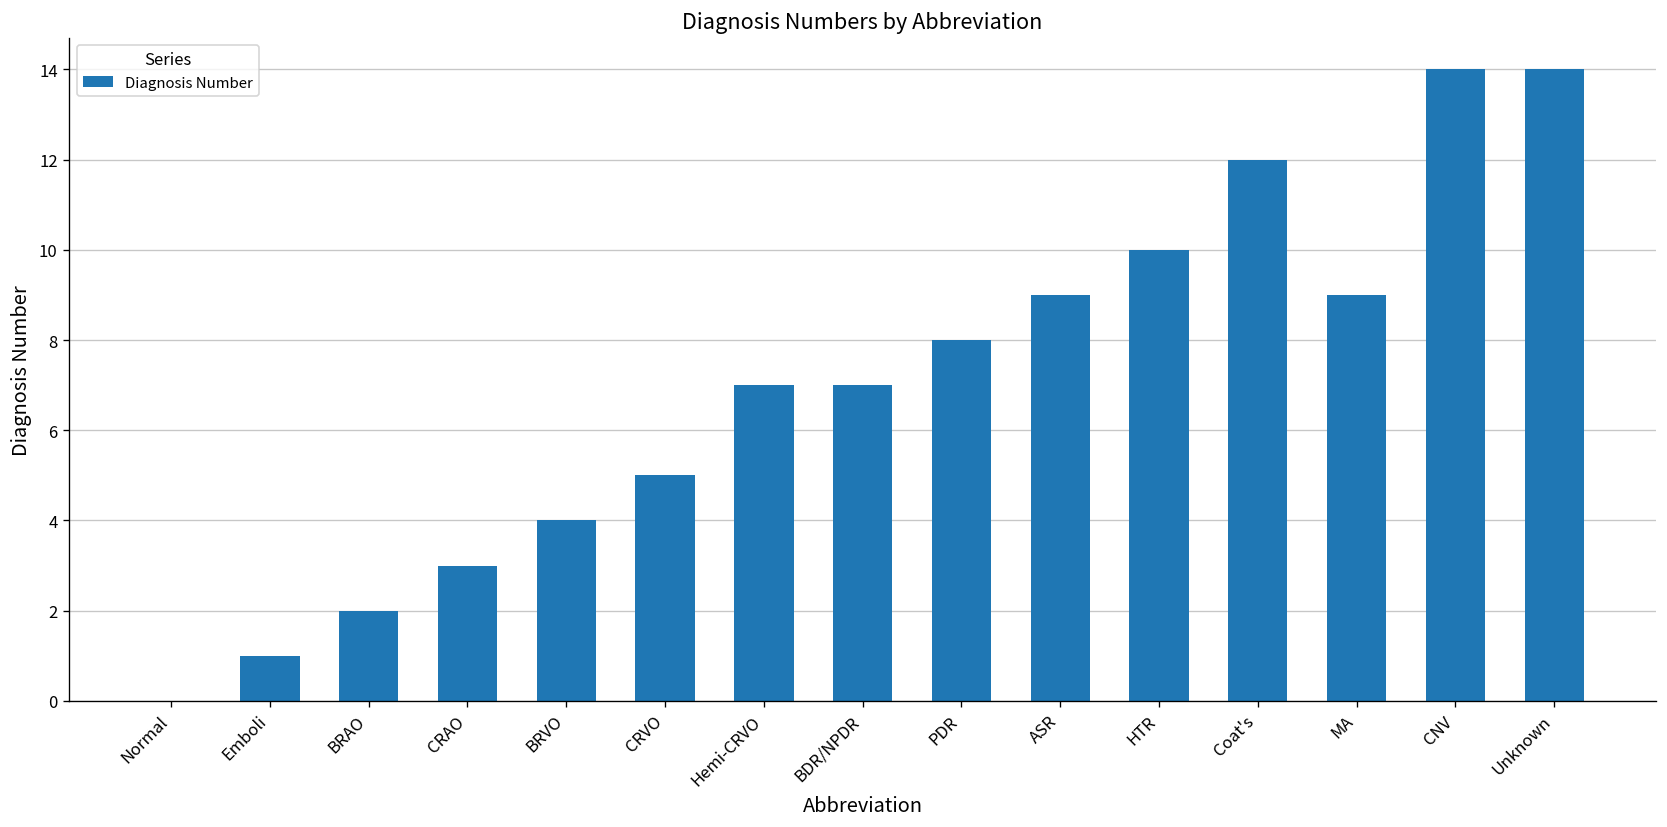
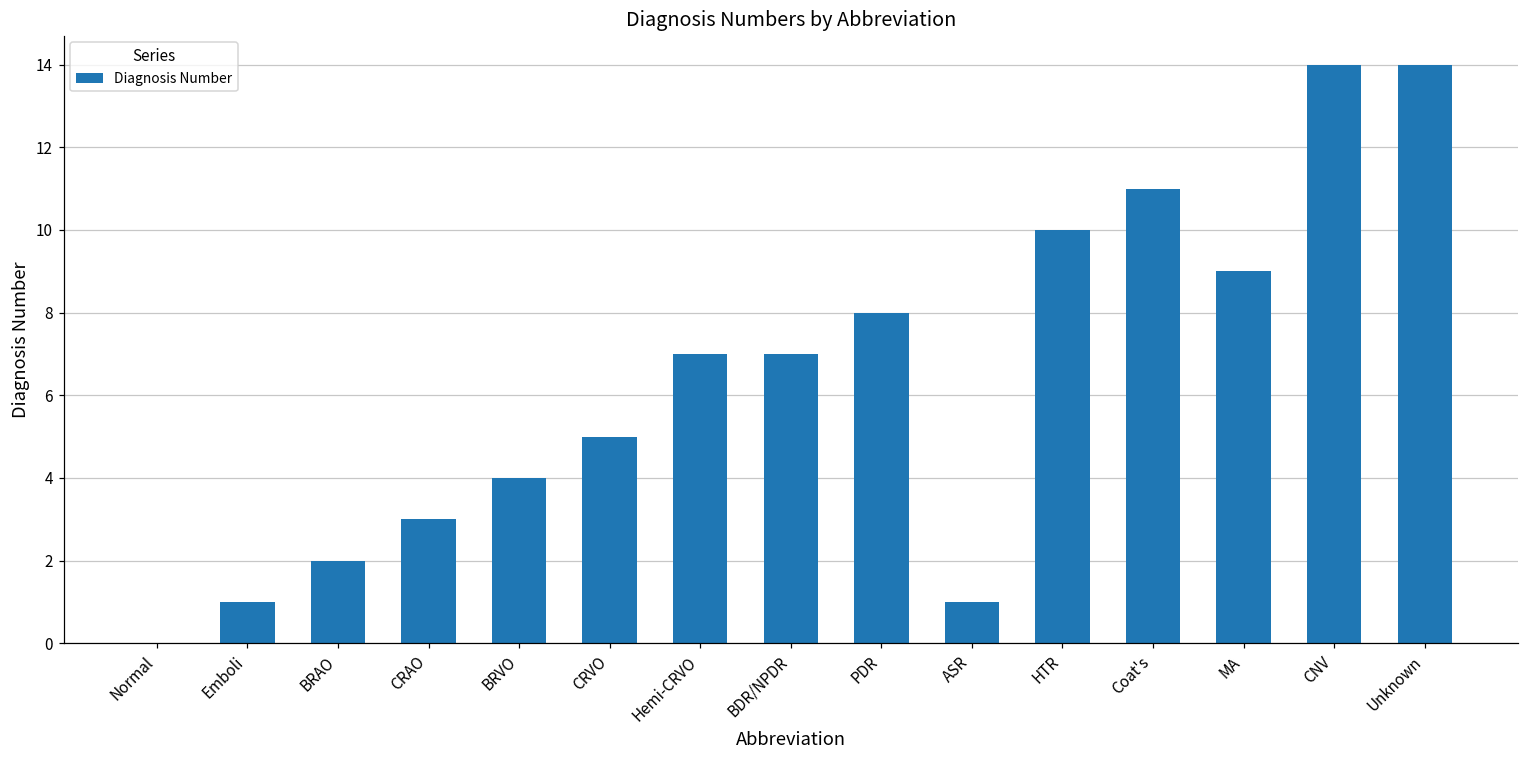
ASR: 9 -> 1
Coat's: 12 -> 11
